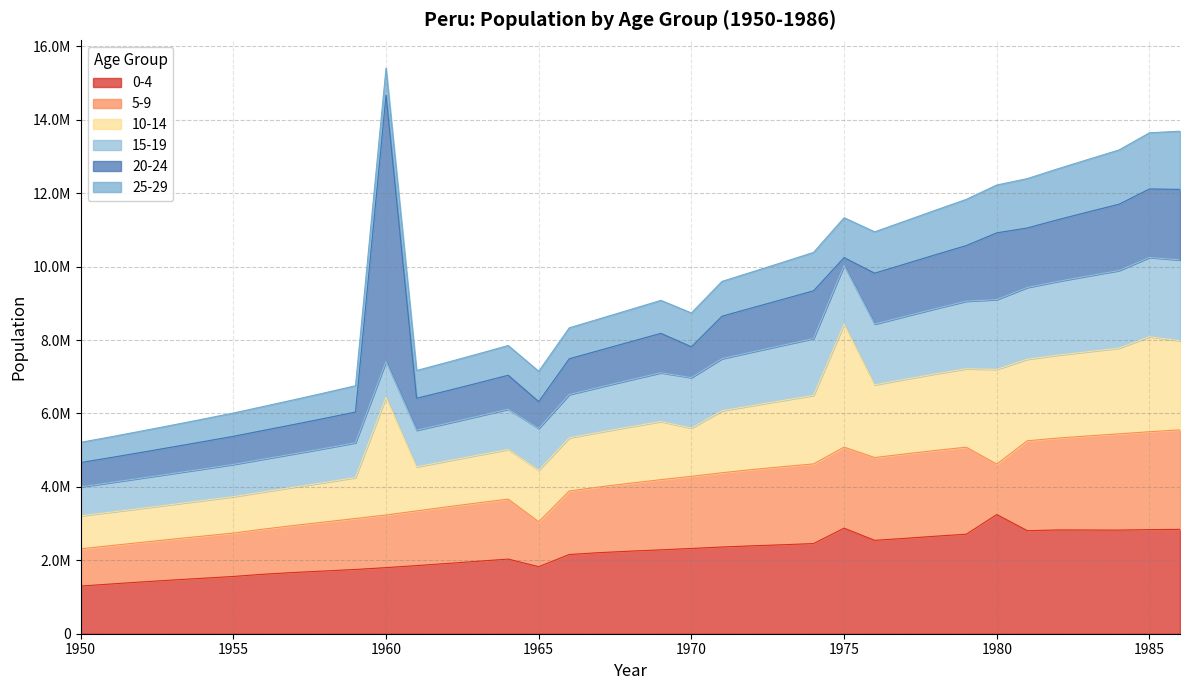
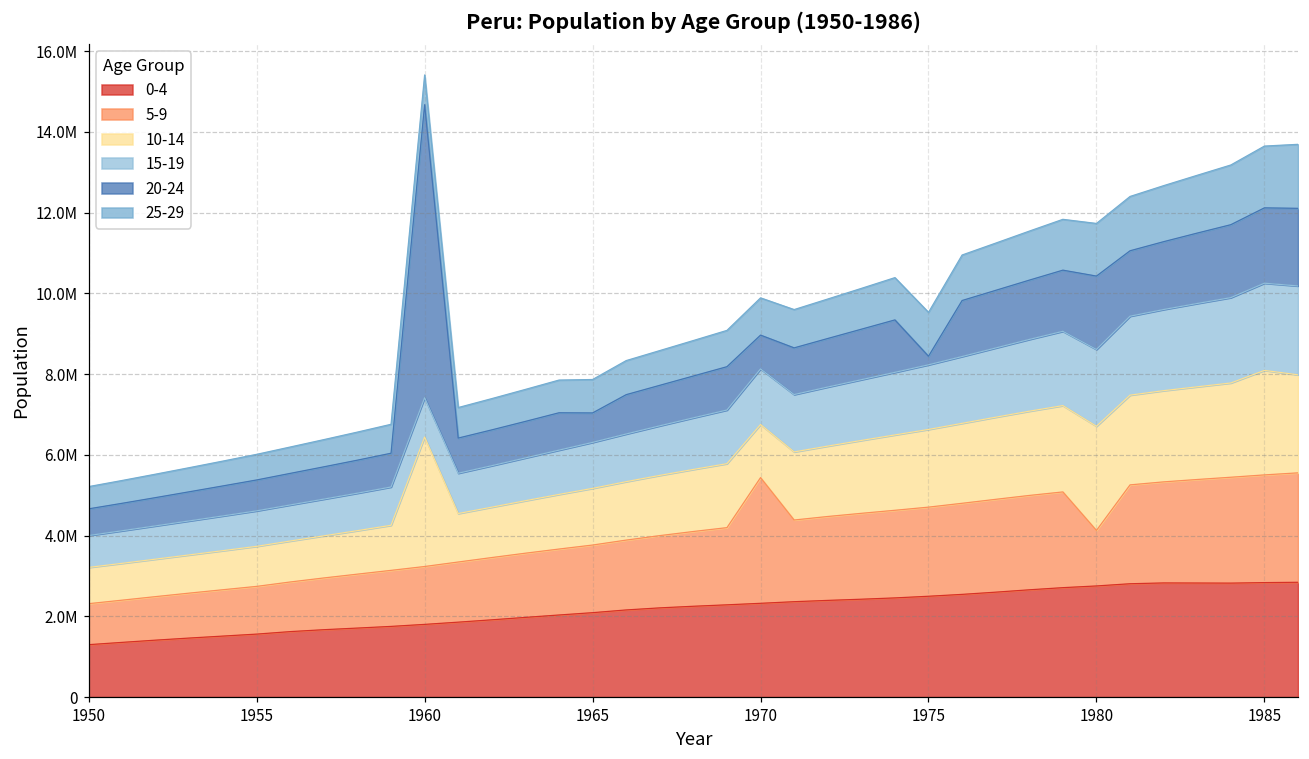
0-4, 1965: 1800000 -> 2100000
5-9, 1965: 1200000 -> 1700000
5-9, 1970: 2000000 -> 3100000
0-4, 1975: 2900000 -> 2500000
10-14, 1975: 3400000 -> 1900000
0-4, 1980: 3200000 -> 2800000
